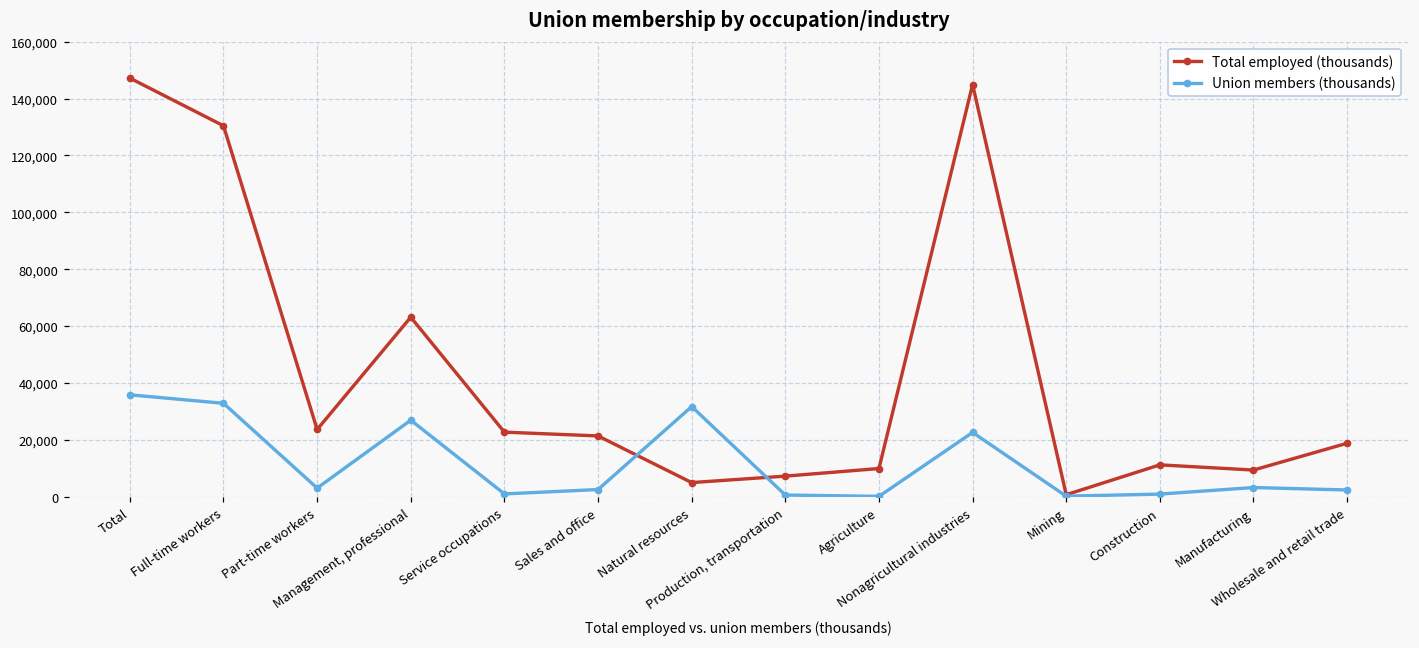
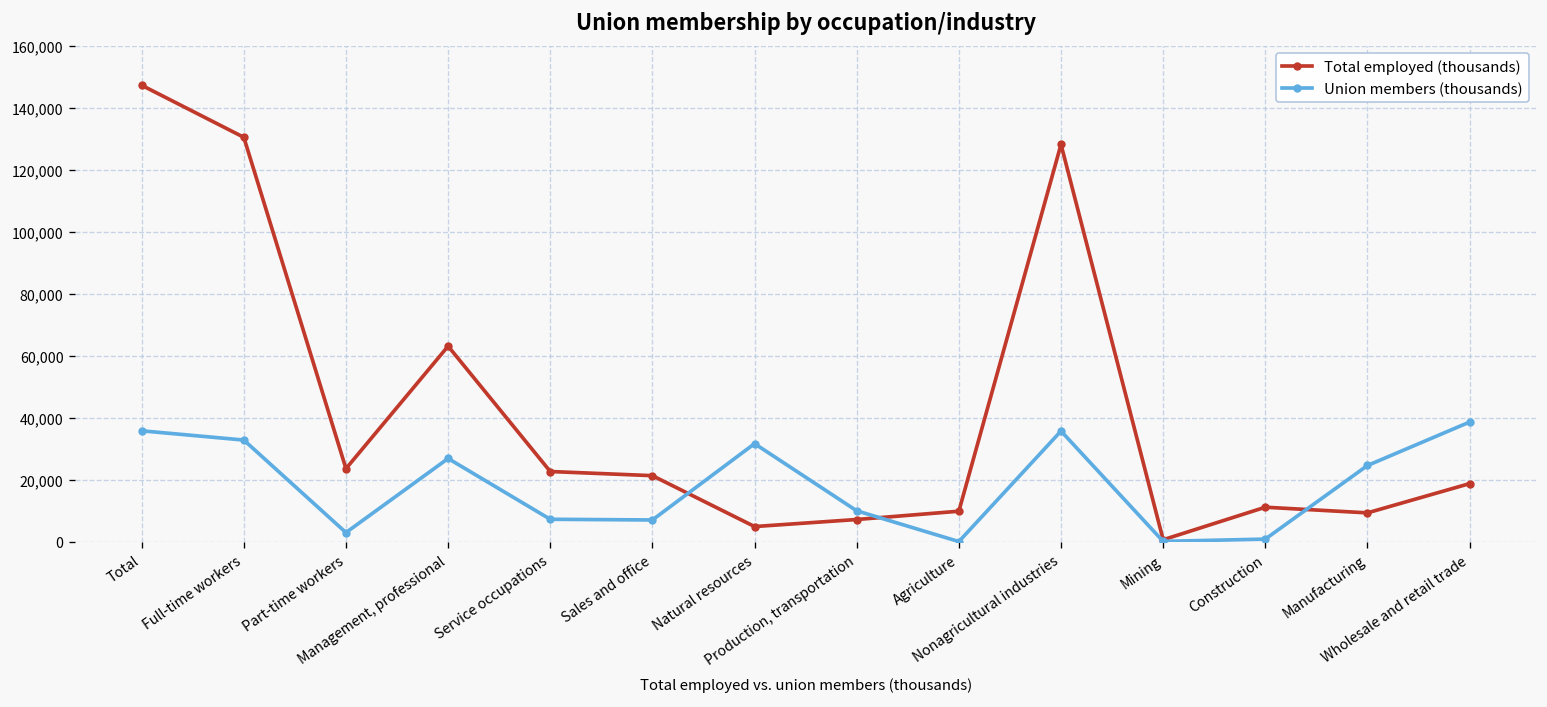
Union members (thousands), Service occupations: 1,000 -> 7,000
Union members (thousands), Sales and office: 2,000 -> 7,000
Union members (thousands), Production, transportation: 1,000 -> 10,000
Total employed (thousands), Nonagricultural industries: 145,000 -> 128,000
Union members (thousands), Nonagricultural industries: 23,000 -> 36,000
Union members (thousands), Manufacturing: 3,000 -> 25,000
Union members (thousands), Wholesale and retail trade: 2,000 -> 39,000
